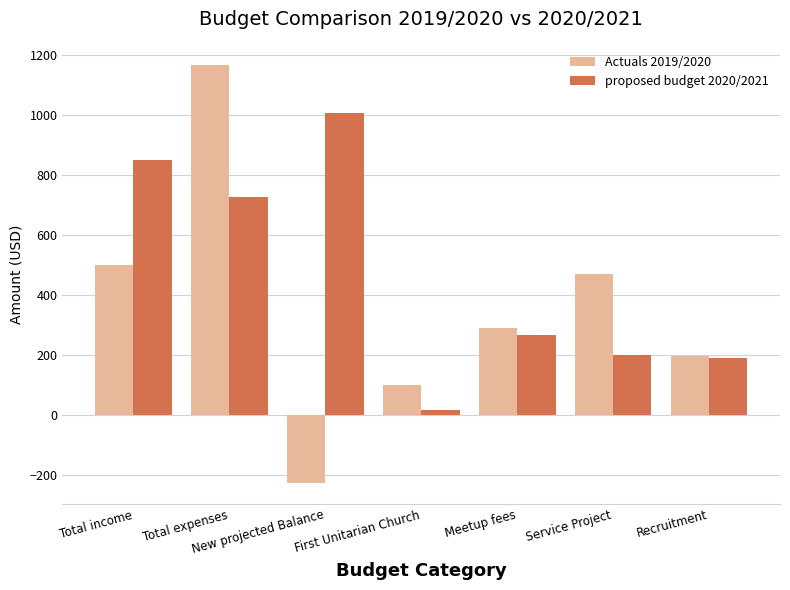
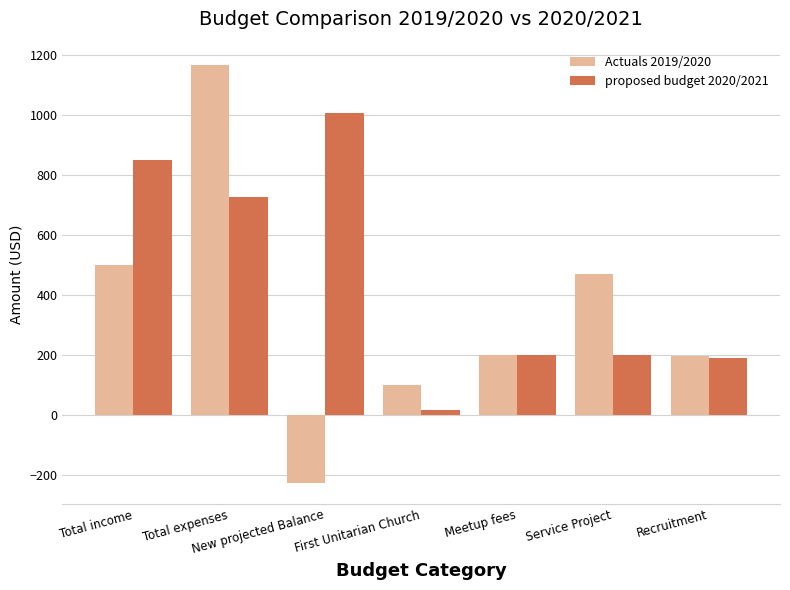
Actuals 2019/2020, Meetup fees: 290 -> 200
proposed budget 2020/2021, Meetup fees: 270 -> 200
